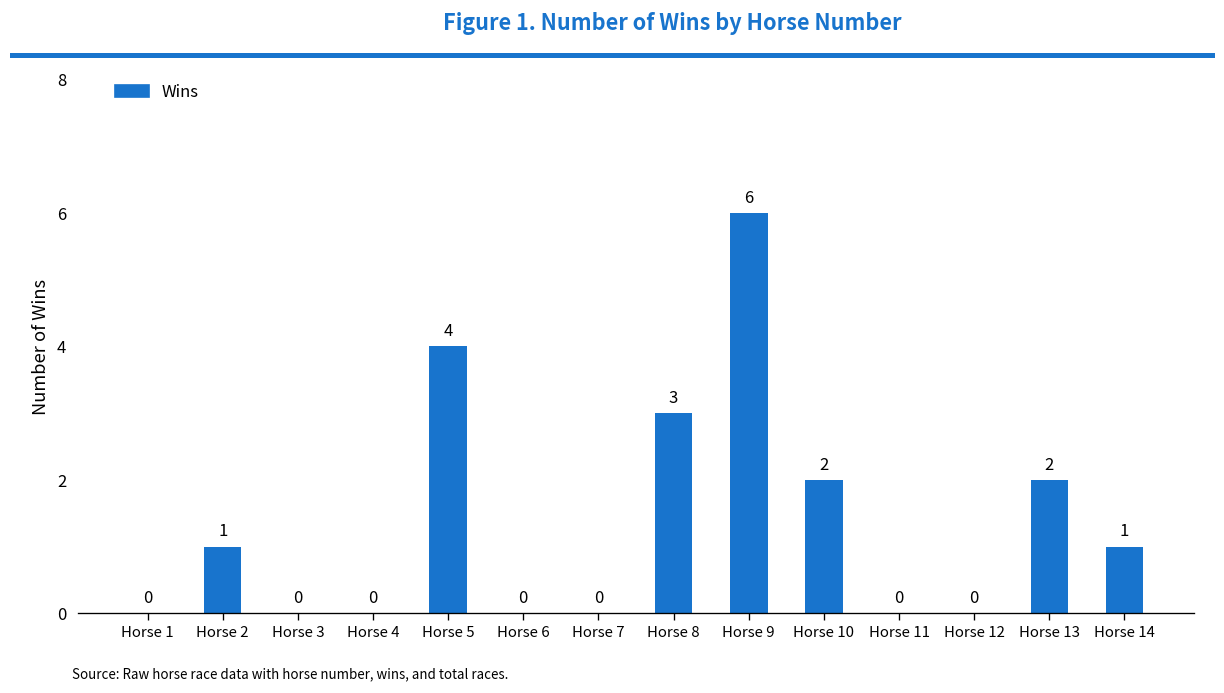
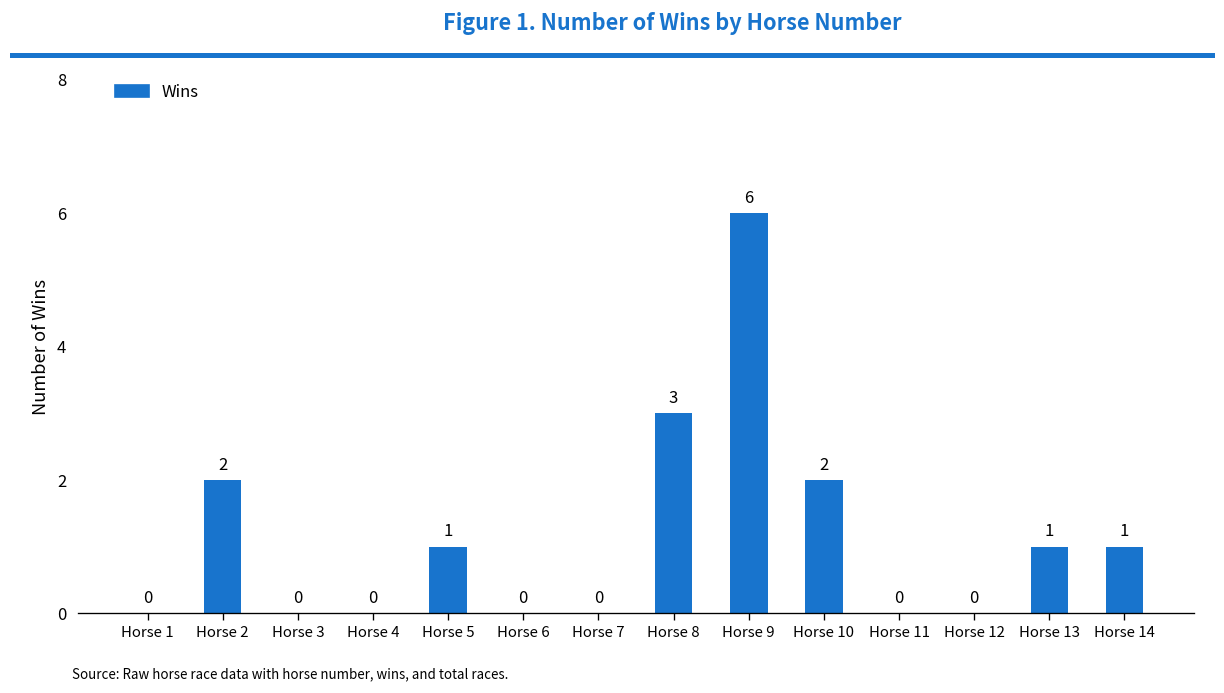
Horse 2: 1 -> 2
Horse 5: 4 -> 1
Horse 13: 2 -> 1
